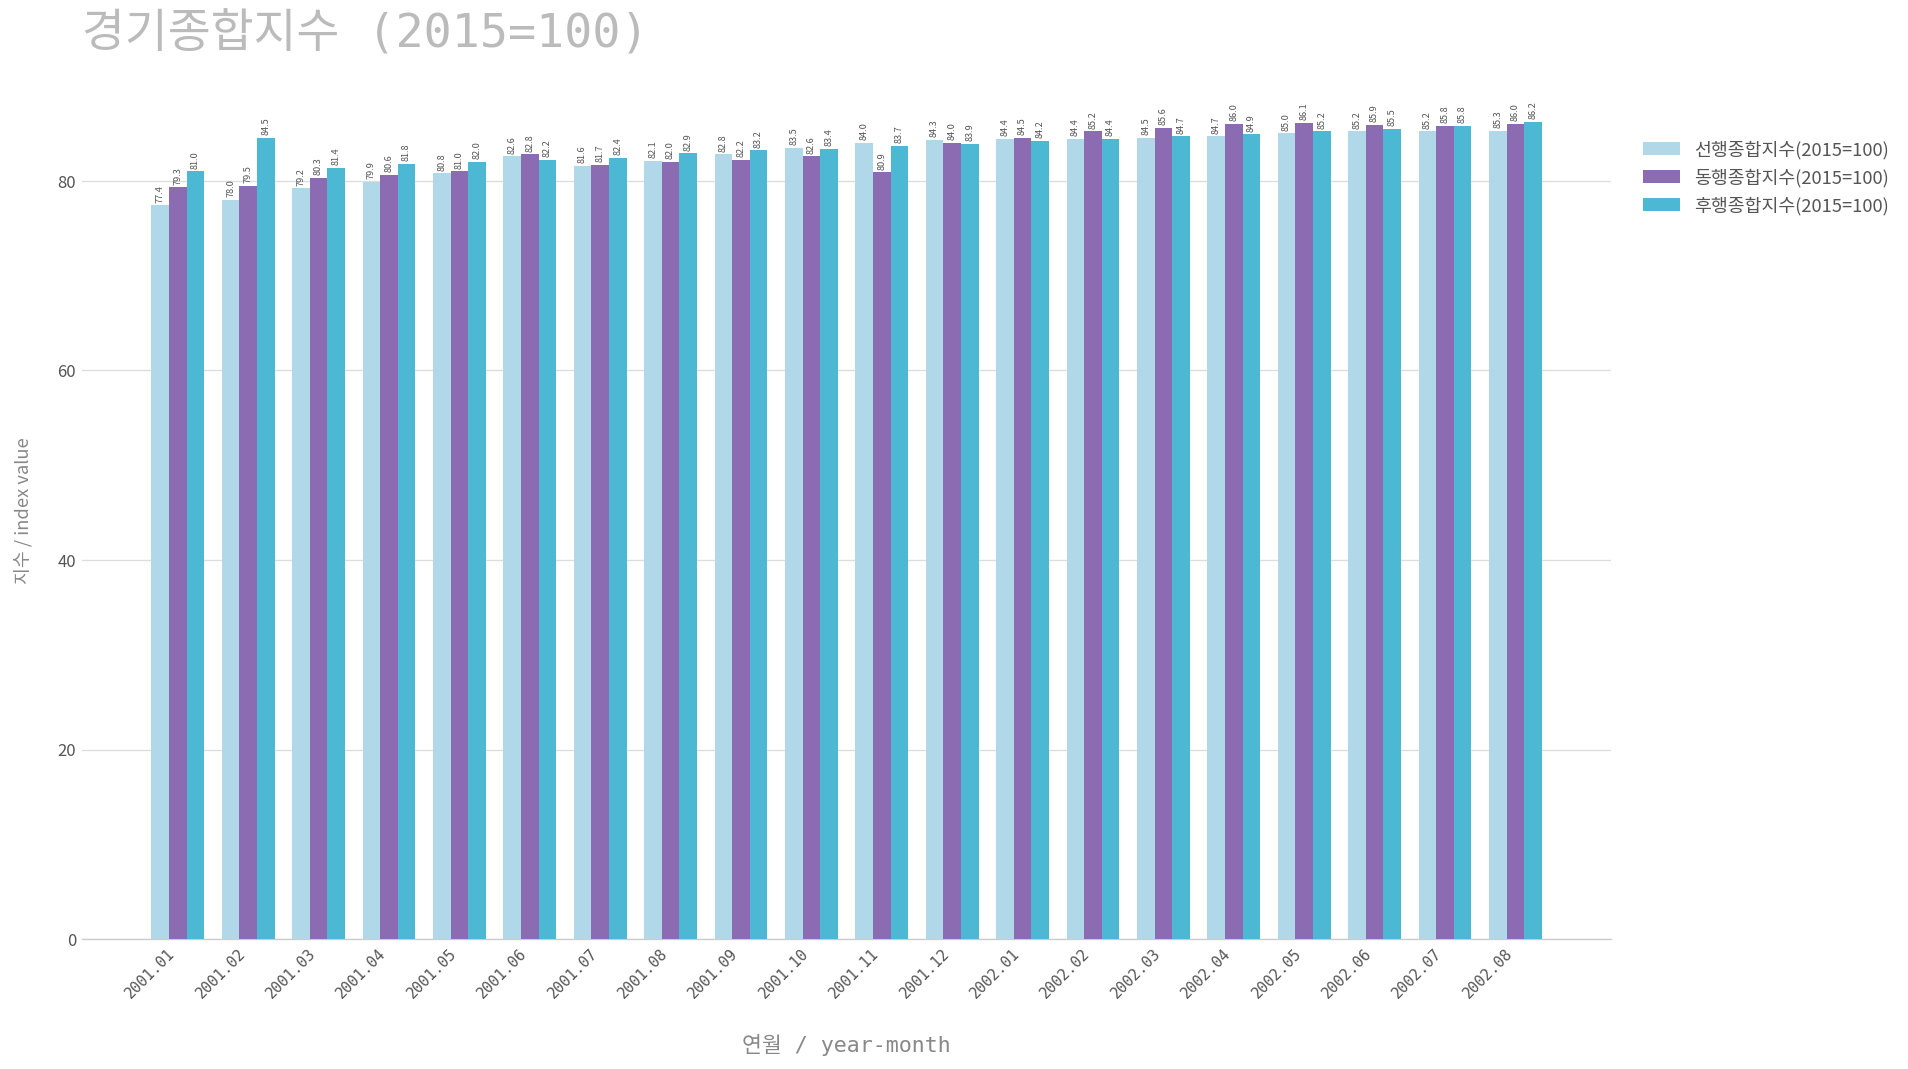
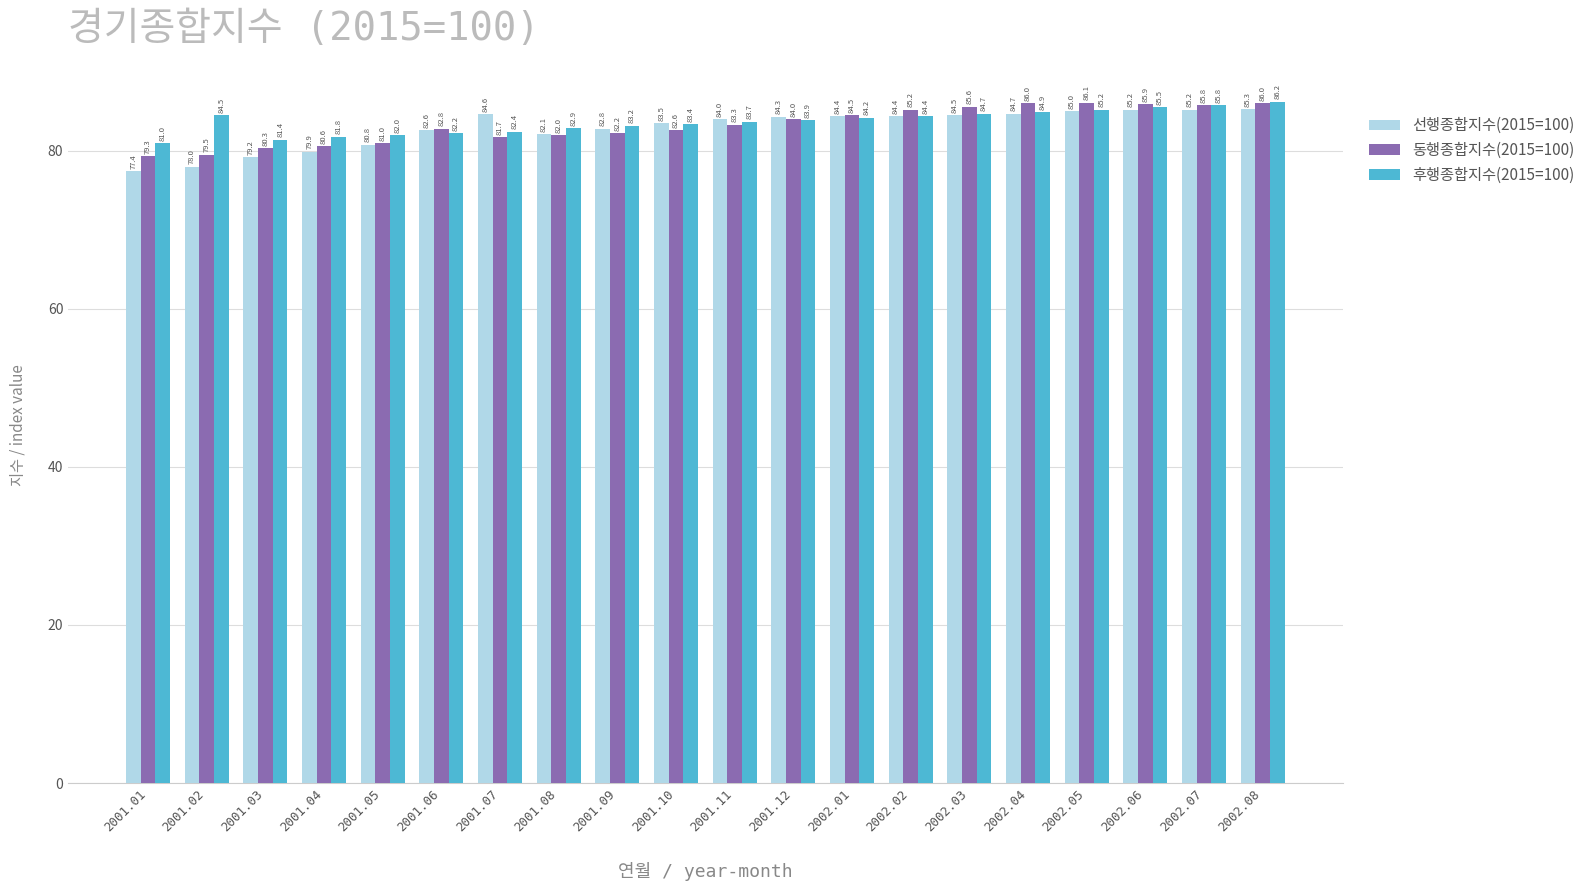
선행종합지수(2015=100), 2001.07: 81.6 -> 84.6
동행종합지수(2015=100), 2001.11: 80.9 -> 83.3
